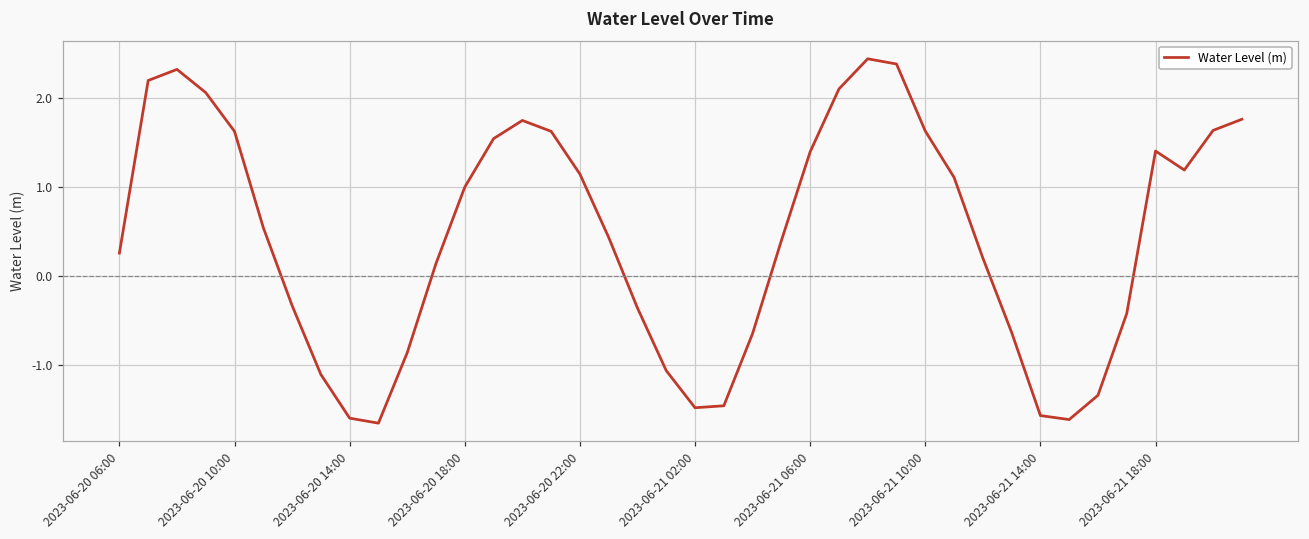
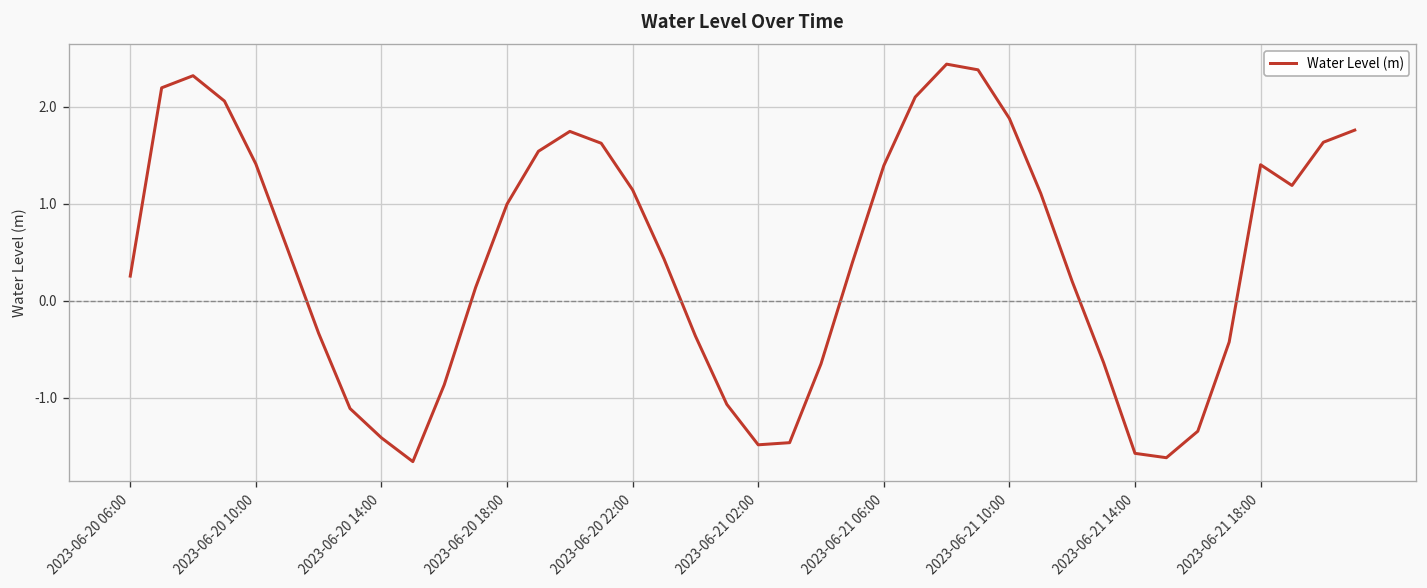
2023-06-20 10:00: 1.6 -> 1.4
2023-06-20 14:00: -1.6 -> -1.4
2023-06-21 10:00: 1.6 -> 1.9
